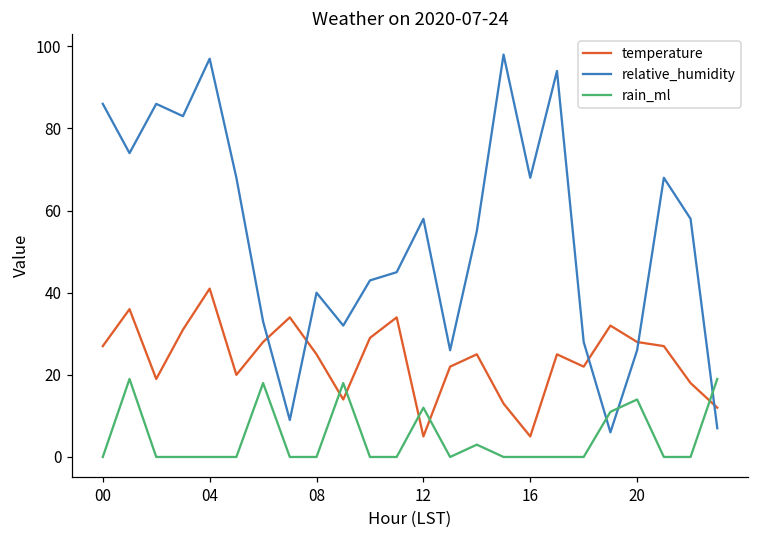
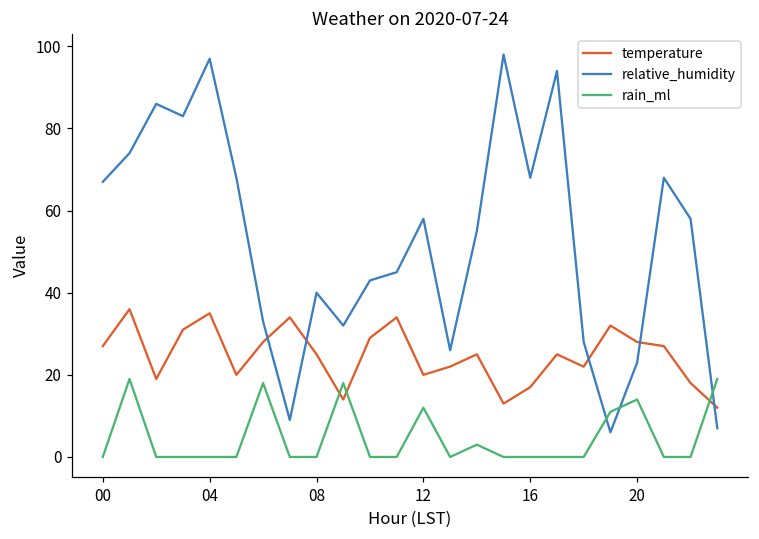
relative_humidity, 00: 86 -> 67
temperature, 04: 41 -> 35
temperature, 12: 5 -> 20
temperature, 16: 5 -> 17
relative_humidity, 20: 26 -> 23
